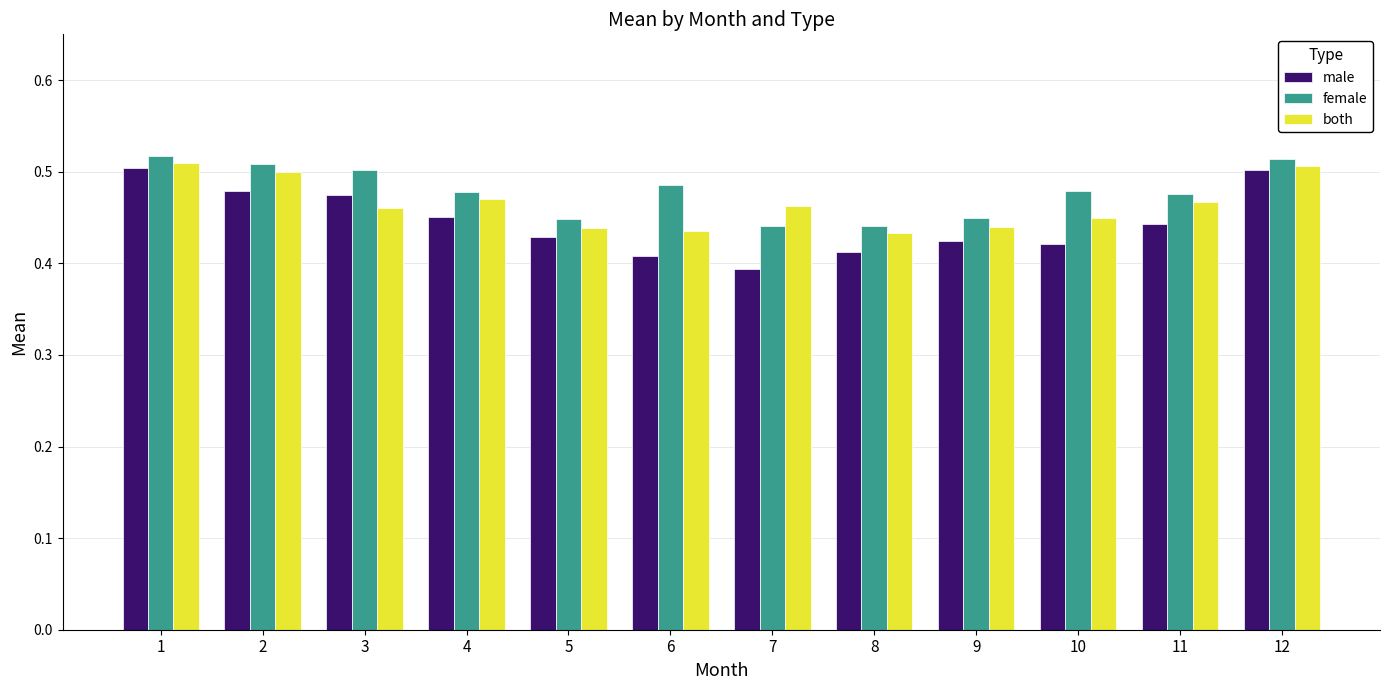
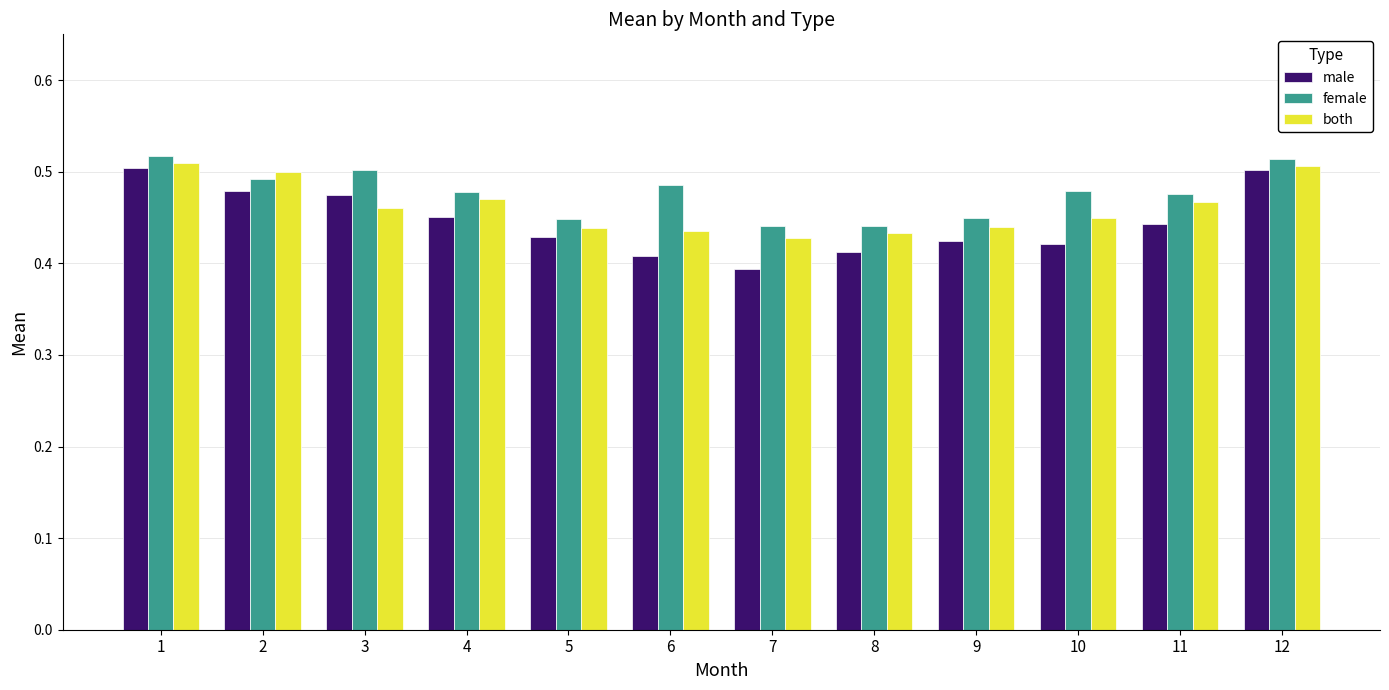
female, 2: 0.51 -> 0.49
both, 7: 0.46 -> 0.43
